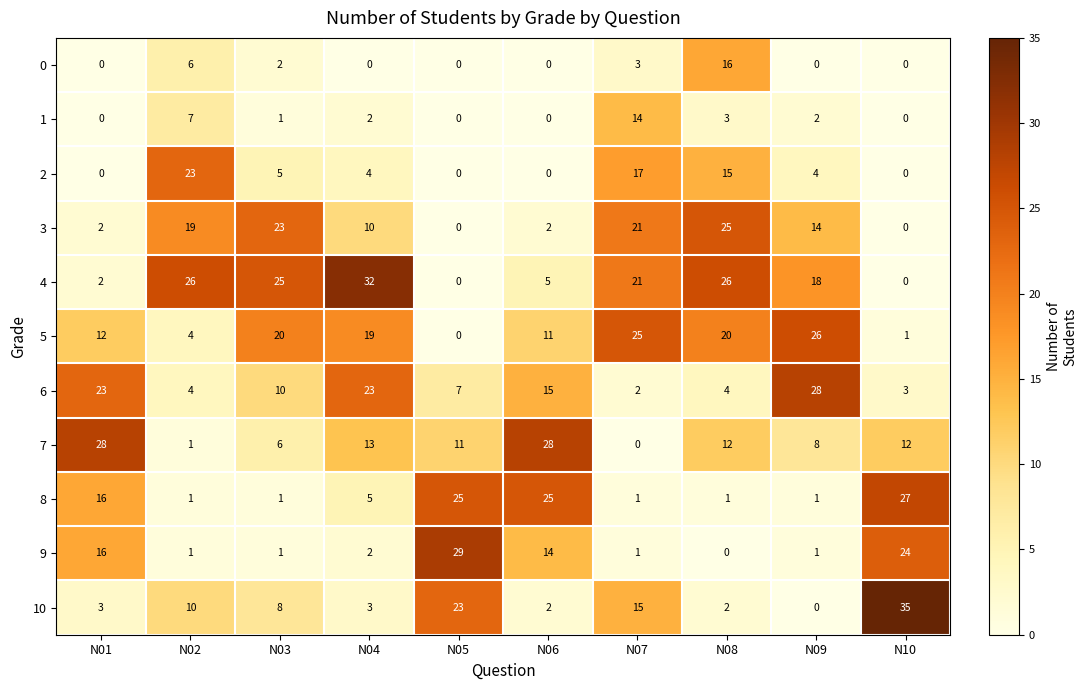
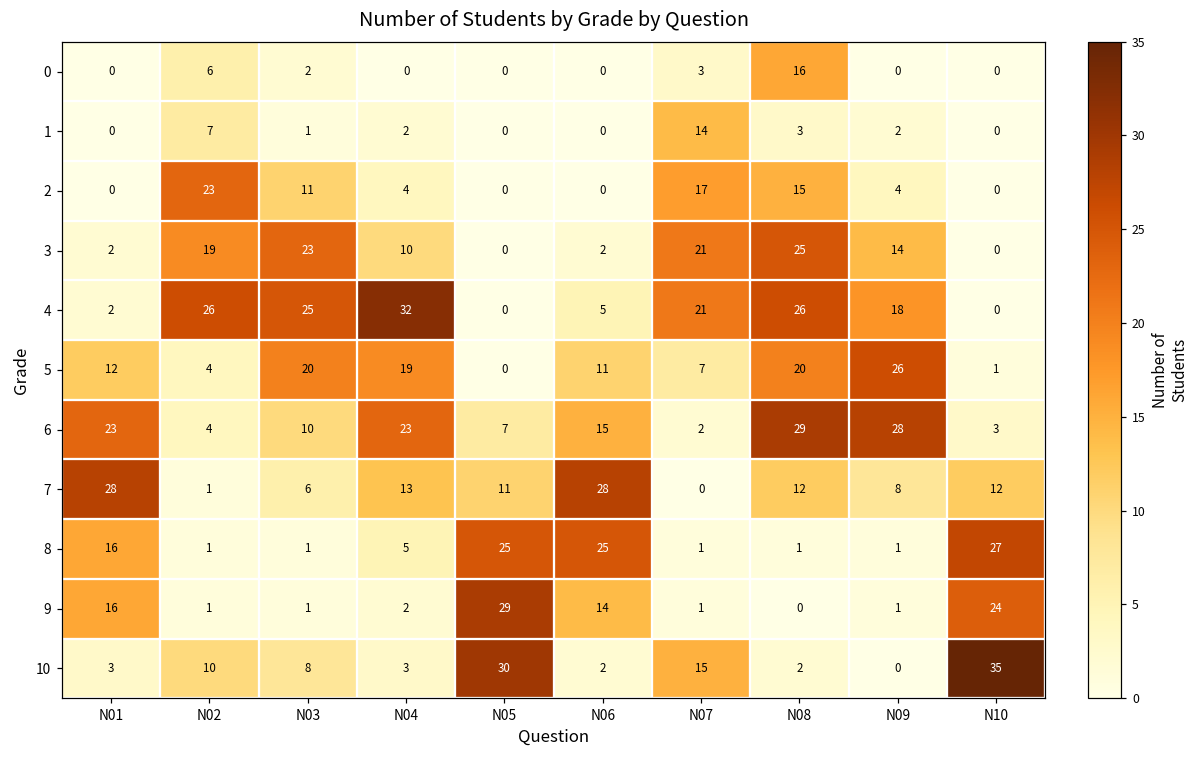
2, N03: 5 -> 11
5, N07: 25 -> 7
6, N08: 4 -> 29
10, N05: 23 -> 30
